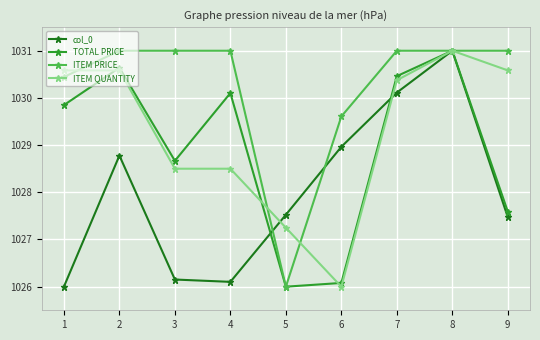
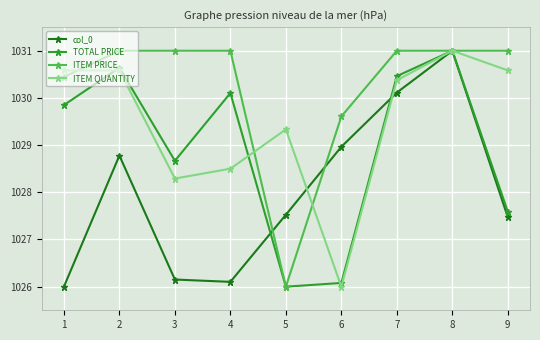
ITEM QUANTITY, 3: 1028.5 -> 1028.3
ITEM QUANTITY, 5: 1027.3 -> 1029.3
